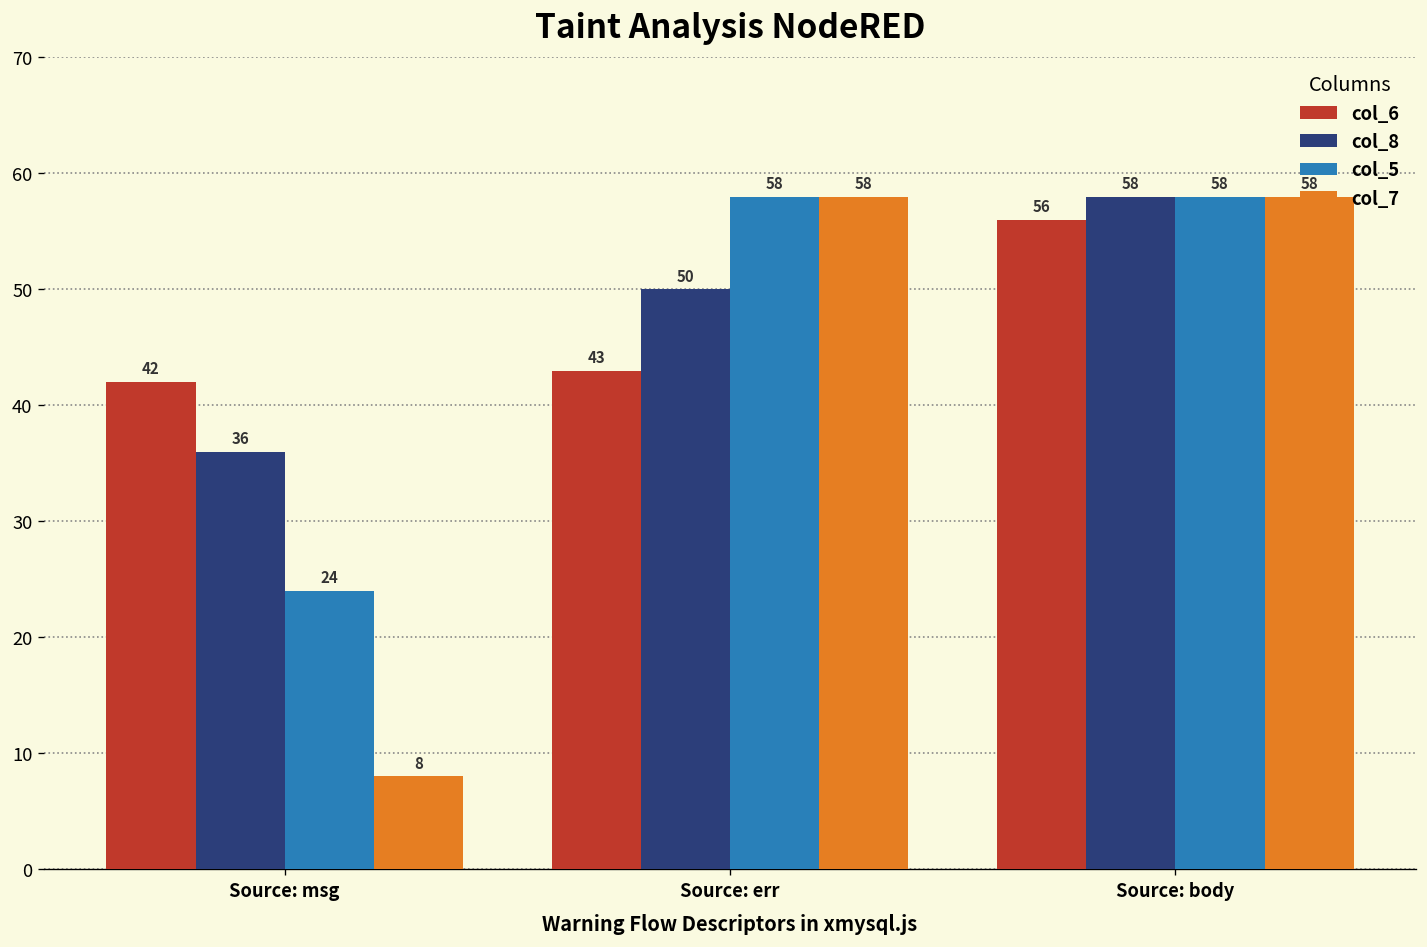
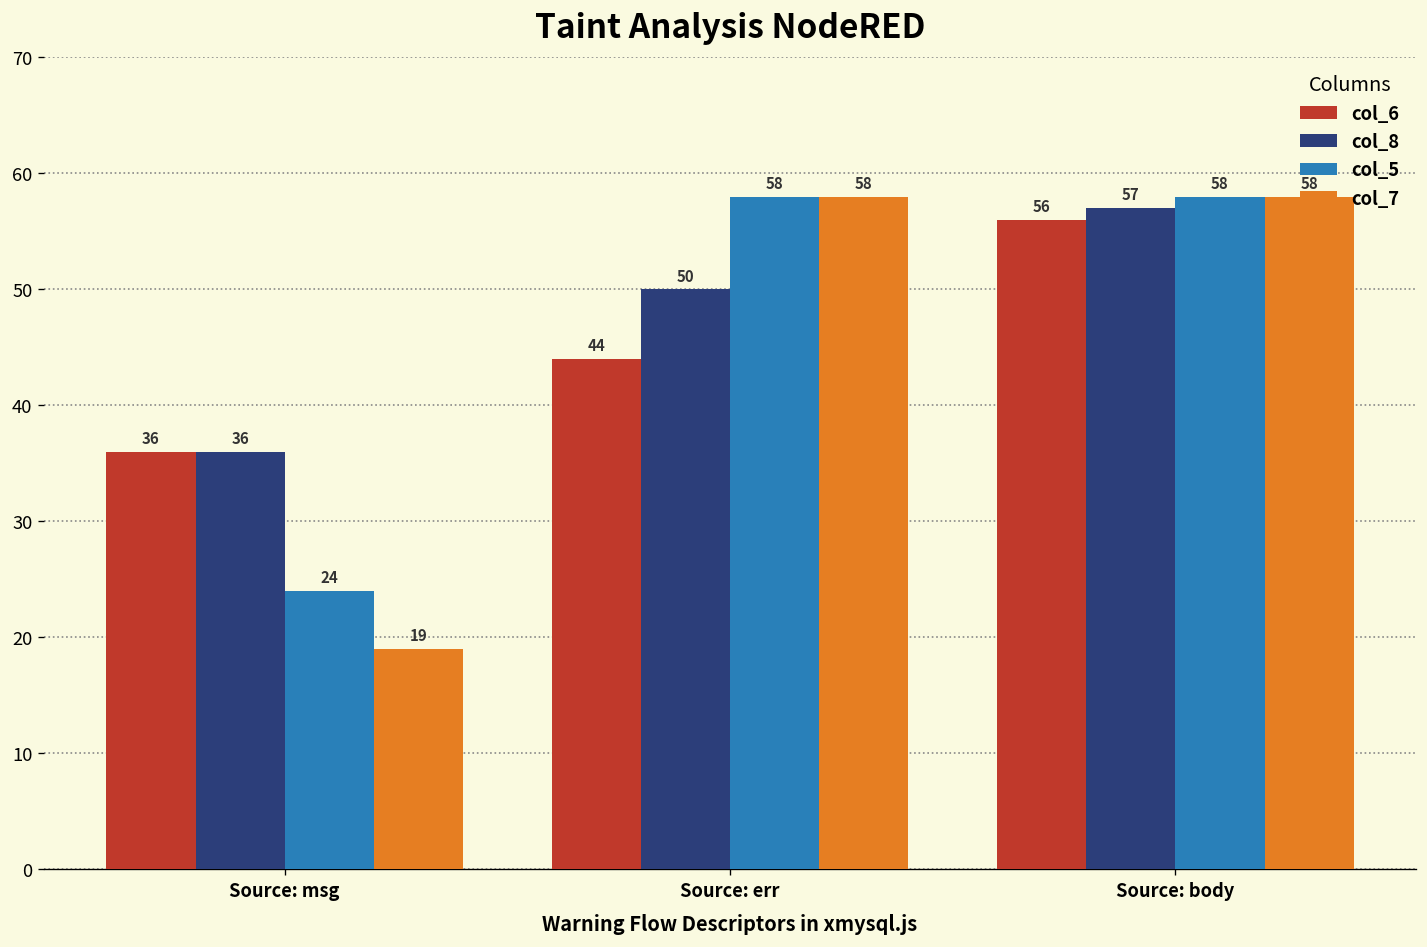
col_6, Source: msg: 42 -> 36
col_7, Source: msg: 8 -> 19
col_6, Source: err: 43 -> 44
col_8, Source: body: 58 -> 57
